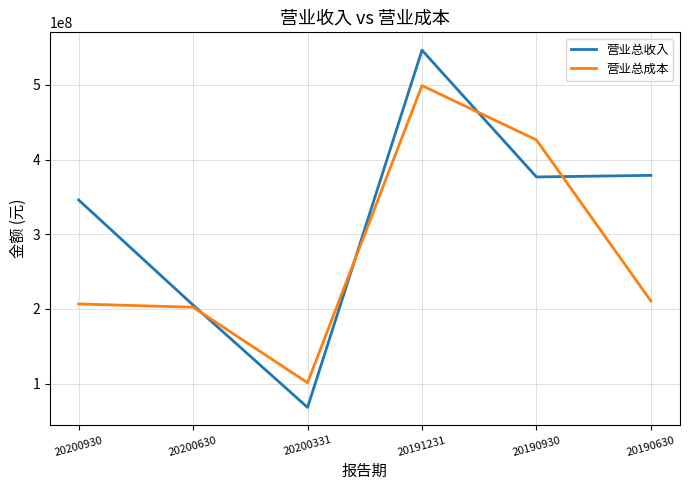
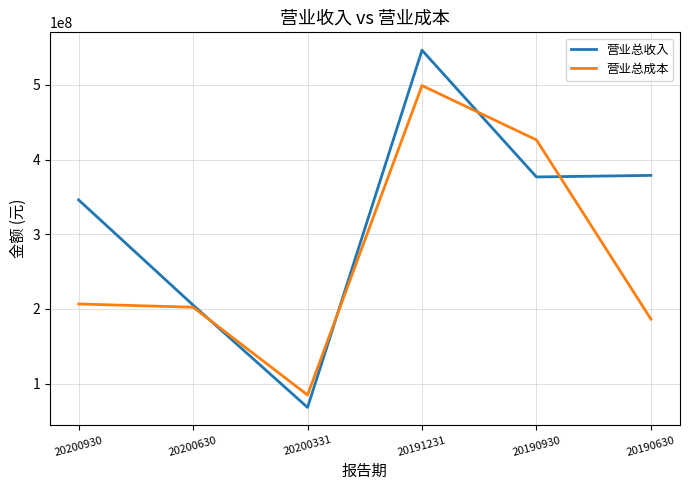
营业总成本, 20200331: 100000000 -> 80000000
营业总成本, 20190630: 210000000 -> 190000000
